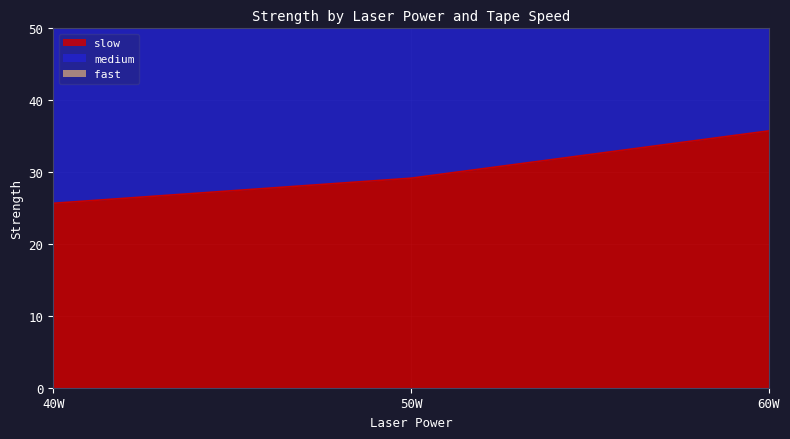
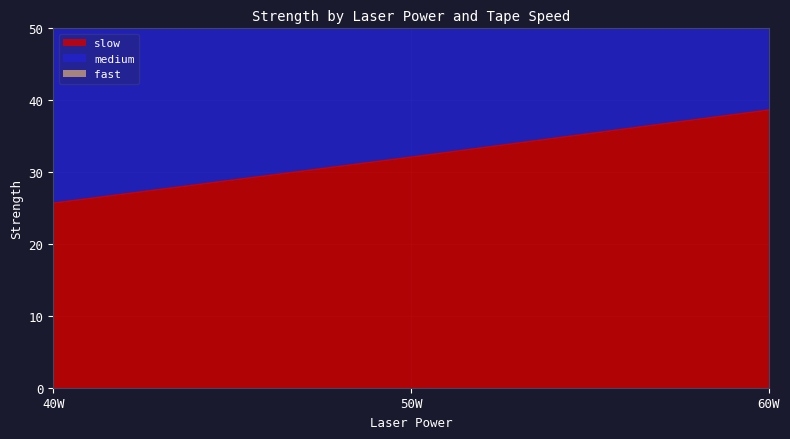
slow, 50W: 29 -> 32
slow, 60W: 36 -> 39
